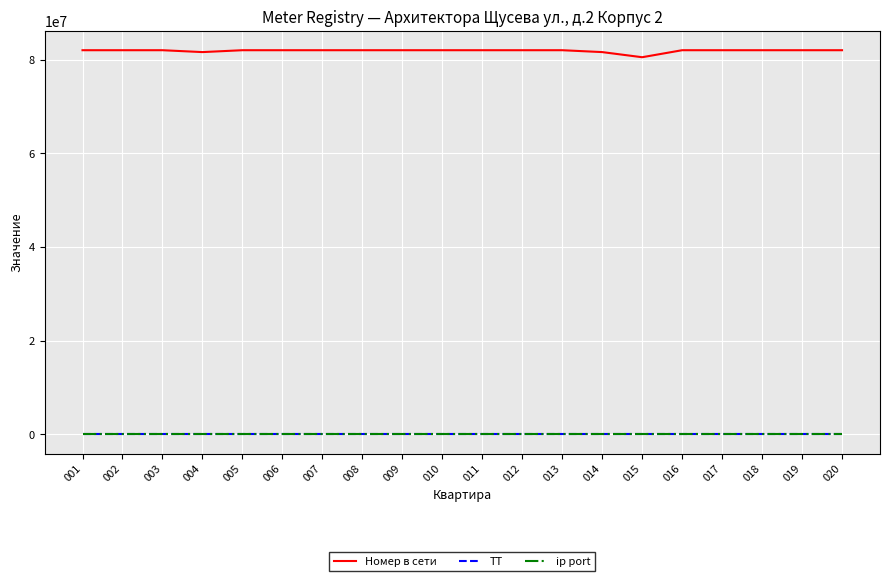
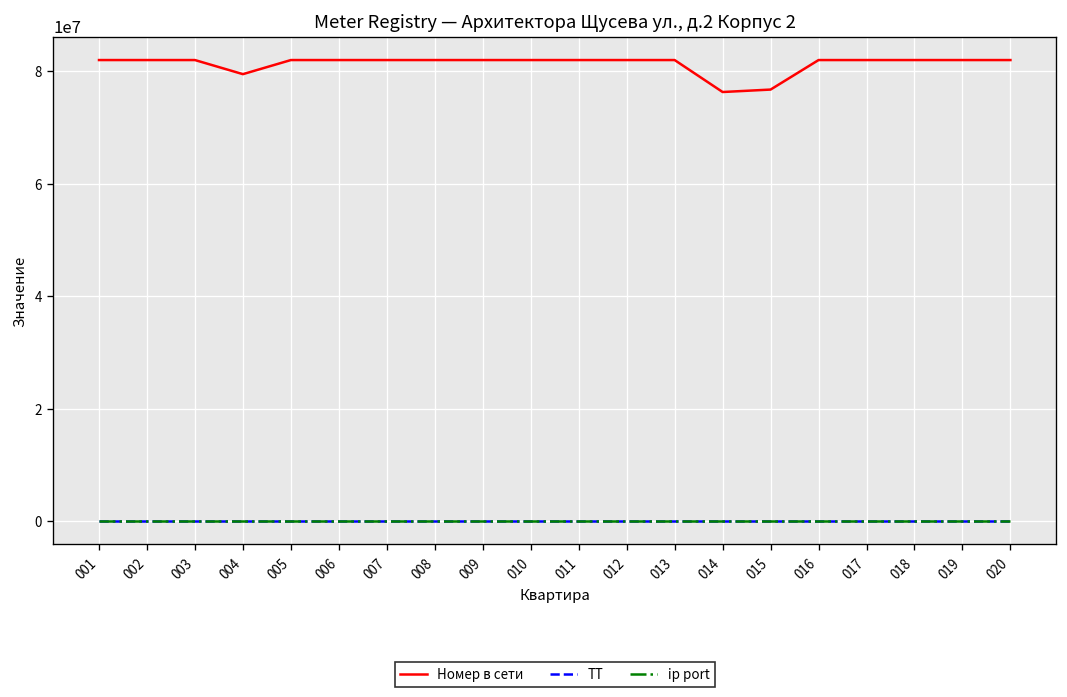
Номер в сети, 004: 82000000 -> 79000000
Номер в сети, 014: 82000000 -> 76000000
Номер в сети, 015: 81000000 -> 77000000
